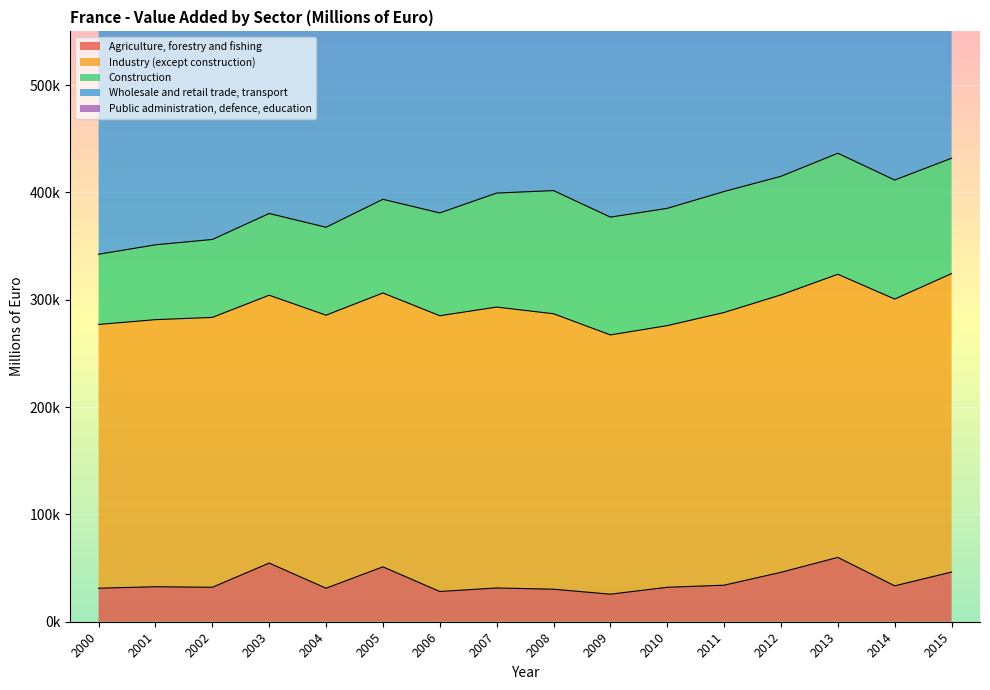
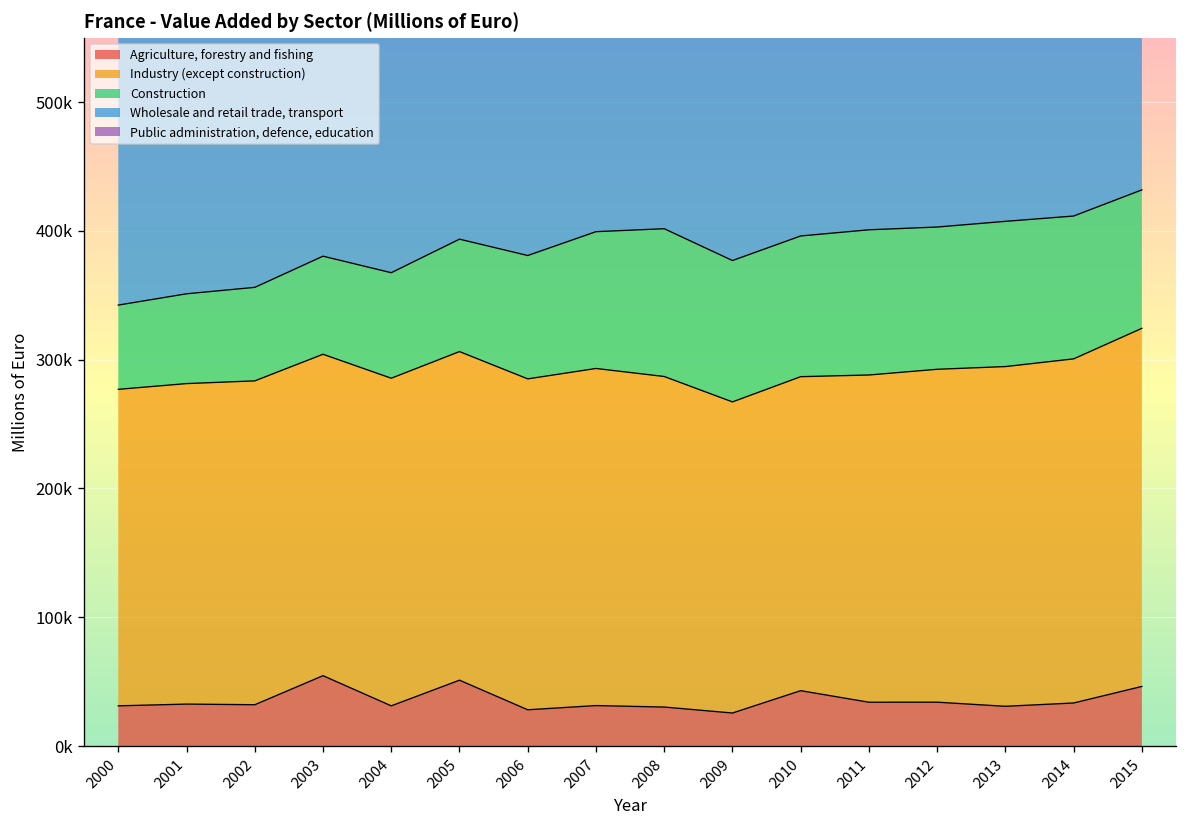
Agriculture, forestry and fishing, 2010: 32000 -> 43000
Agriculture, forestry and fishing, 2012: 46000 -> 34000
Agriculture, forestry and fishing, 2013: 60000 -> 31000
